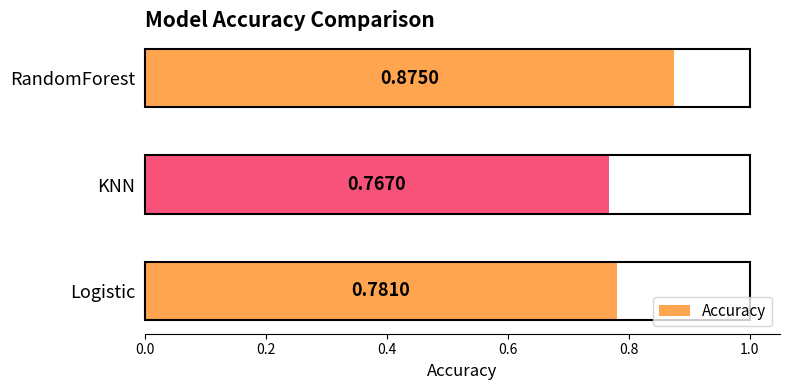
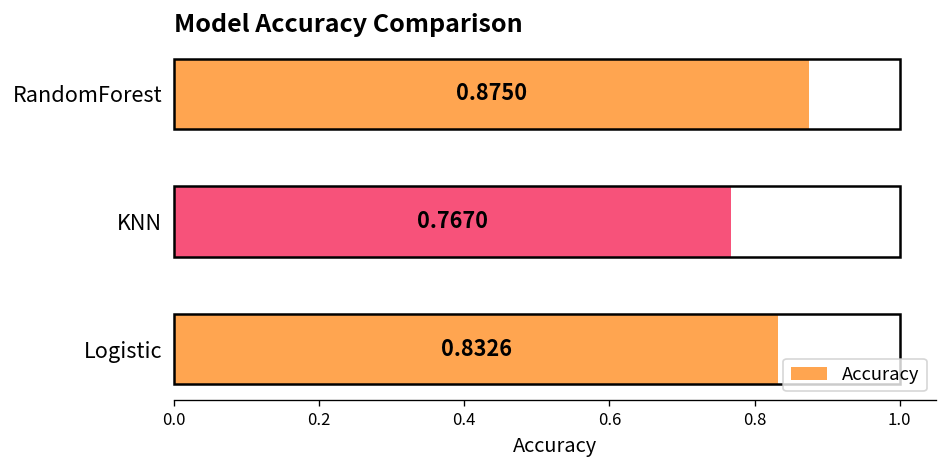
Logistic: 0.7810 -> 0.8326
